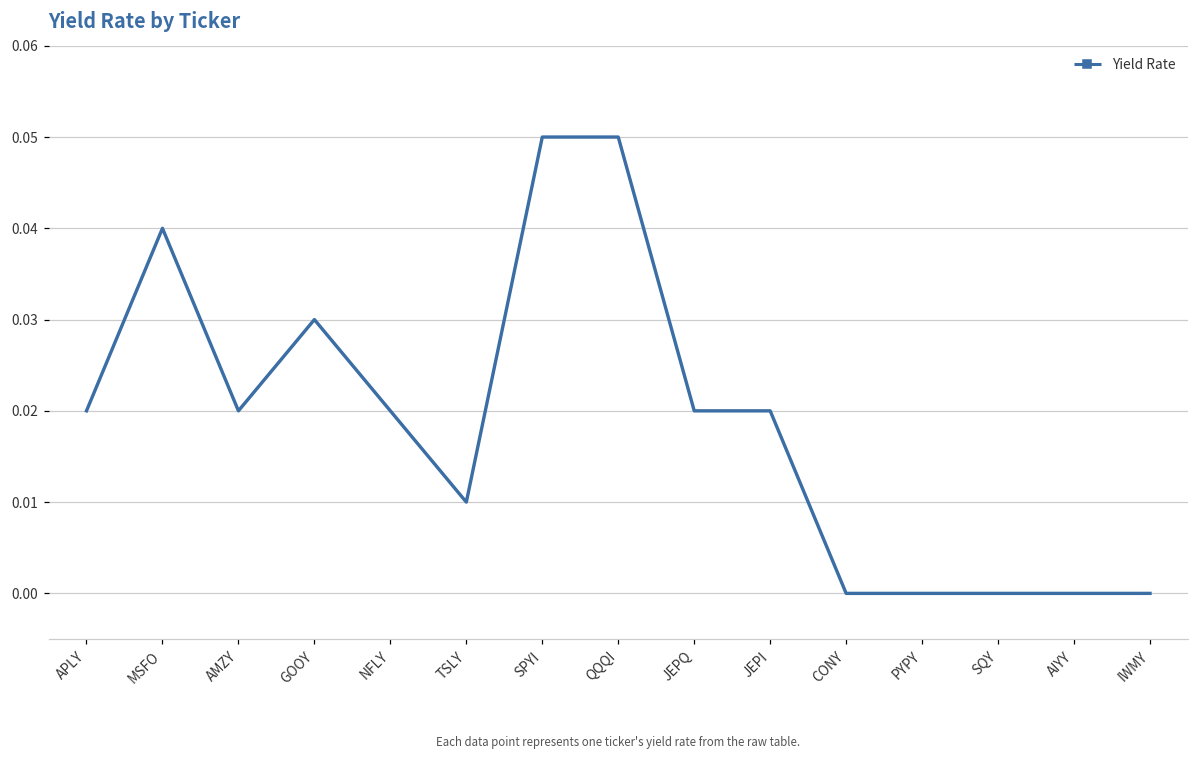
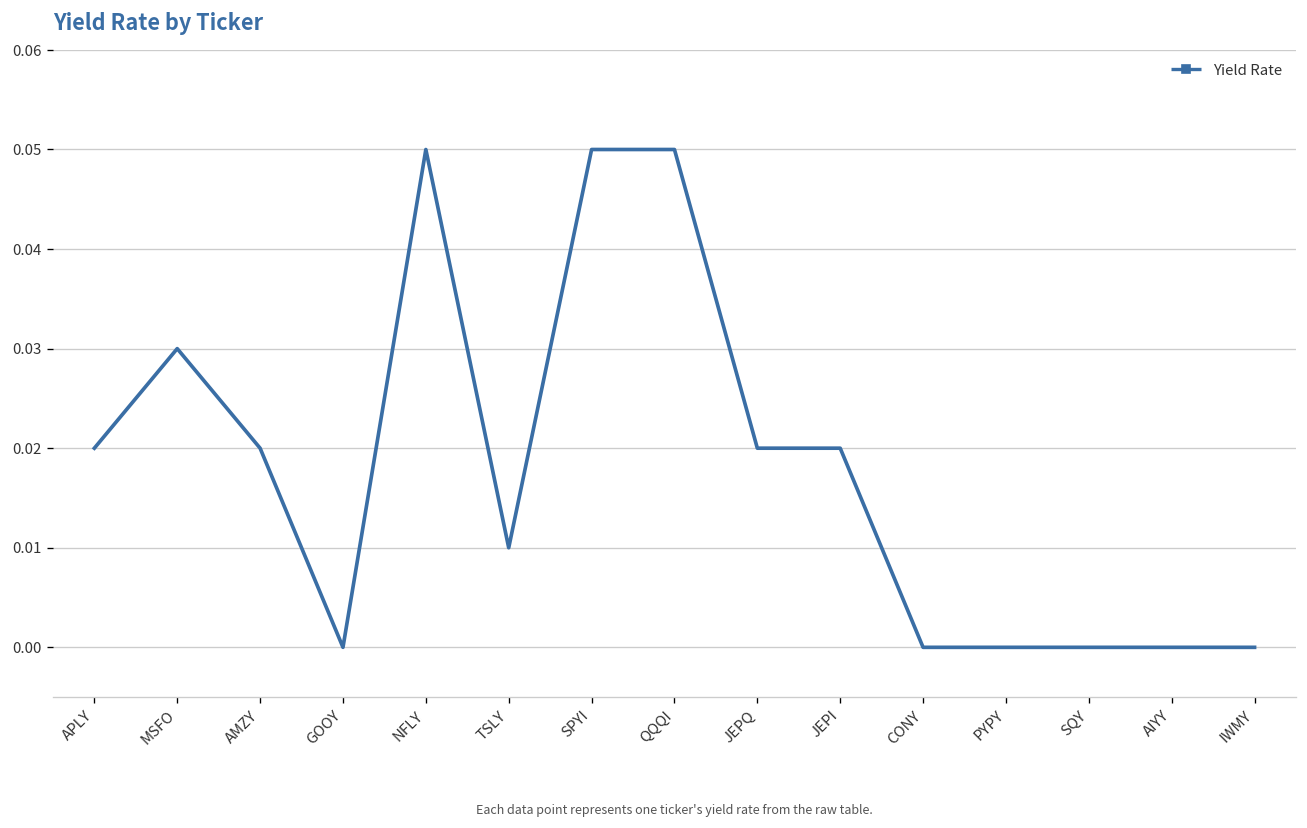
MSFO: 0.04 -> 0.03
GOOY: 0.03 -> 0.00
NFLY: 0.02 -> 0.05
